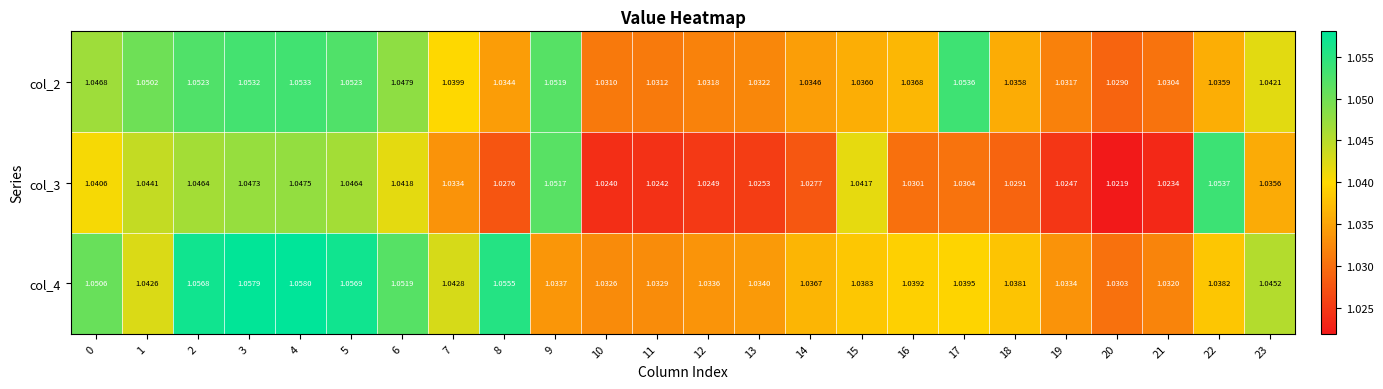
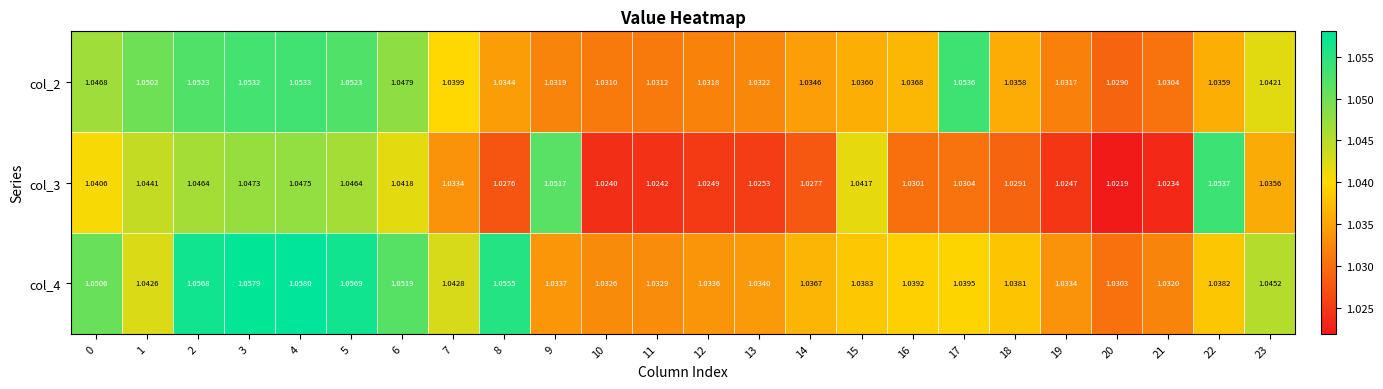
col_2, 9: 1.0519 -> 1.0319
